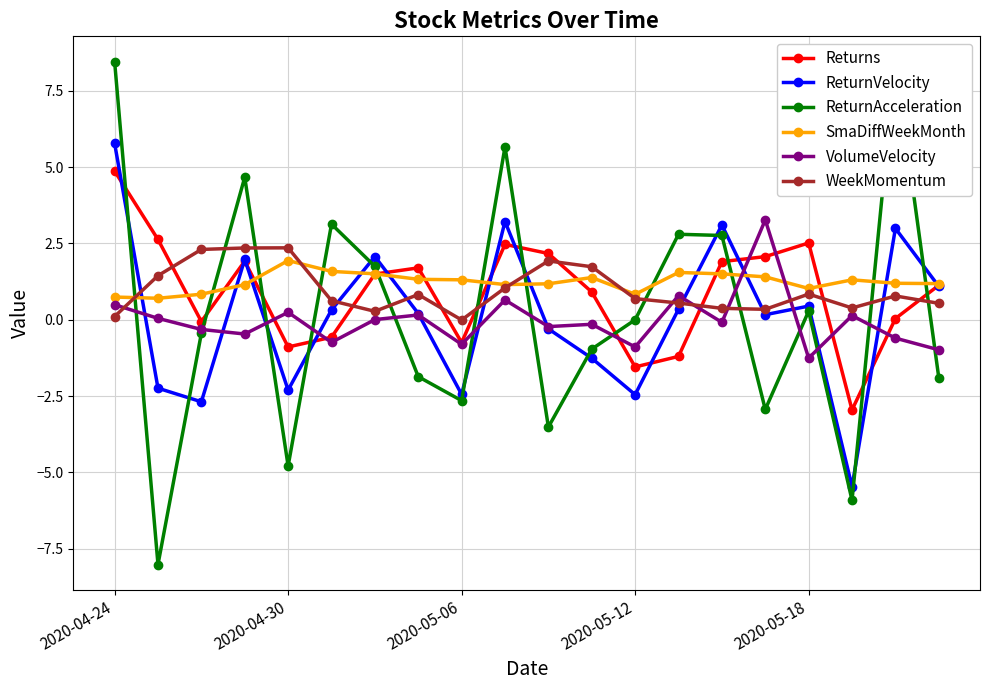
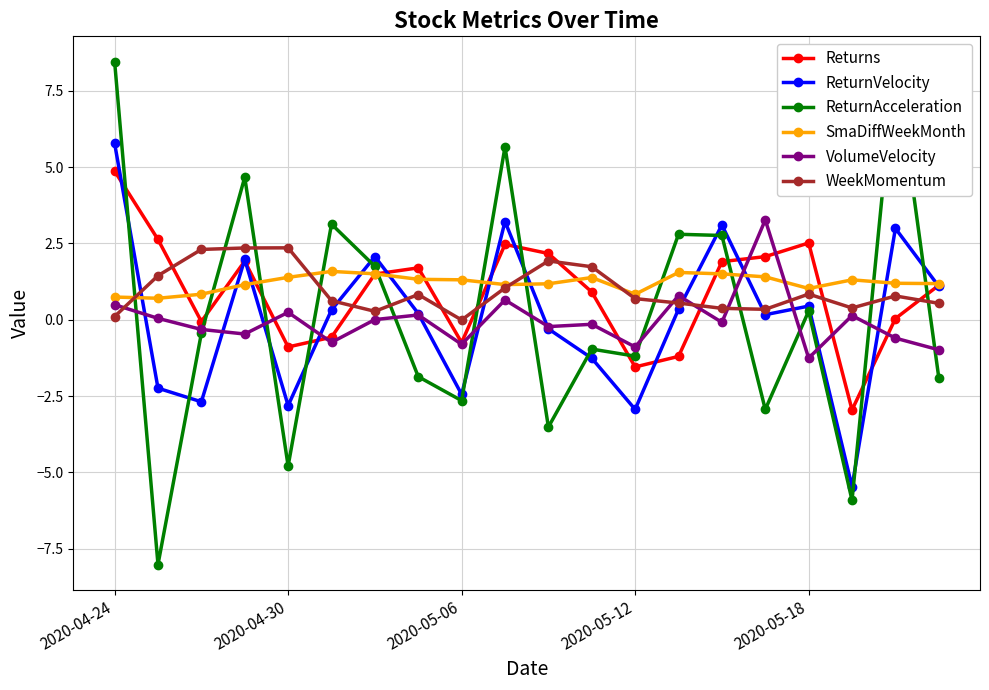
ReturnVelocity, 2020-04-30: -2.3 -> -2.8
SmaDiffWeekMonth, 2020-04-30: 1.9 -> 1.4
ReturnVelocity, 2020-05-12: -2.5 -> -2.9
ReturnAcceleration, 2020-05-12: 0.0 -> -1.2
